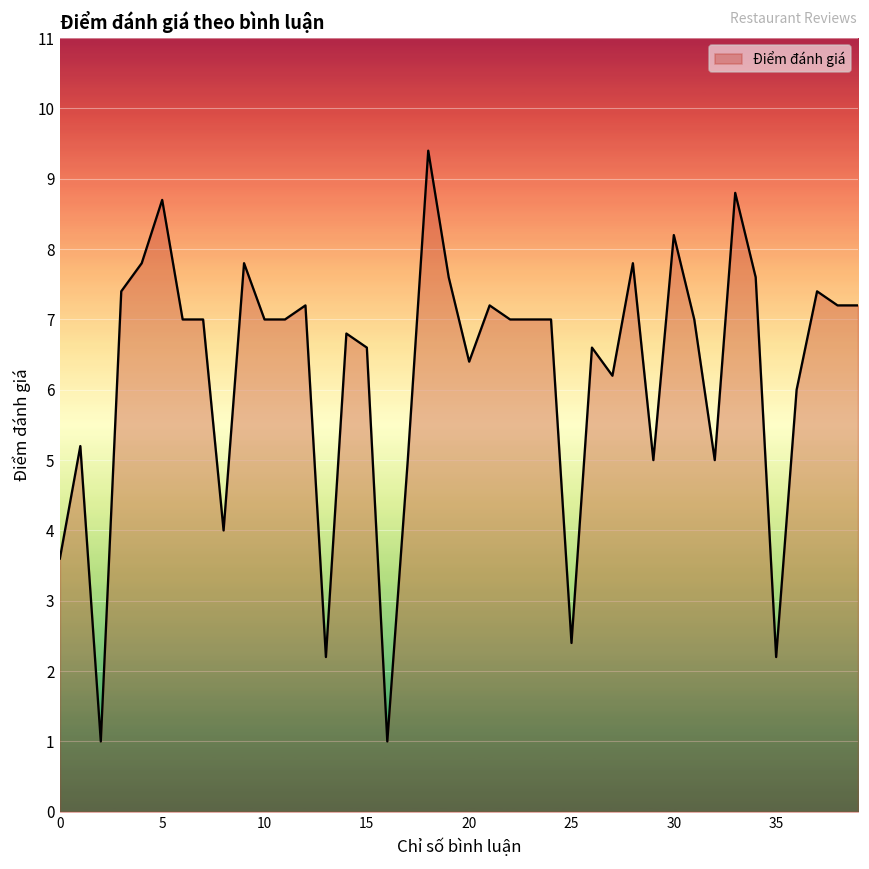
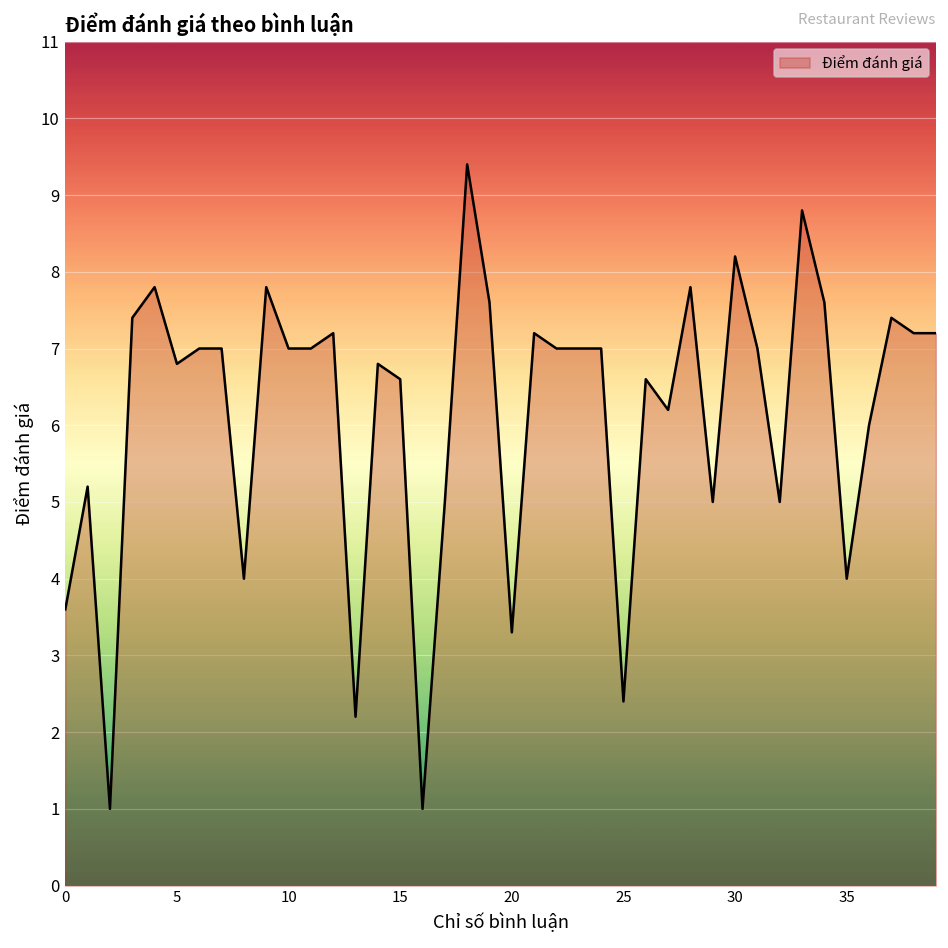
5: 8.7 -> 6.8
20: 6.4 -> 3.3
35: 2.2 -> 4.0
